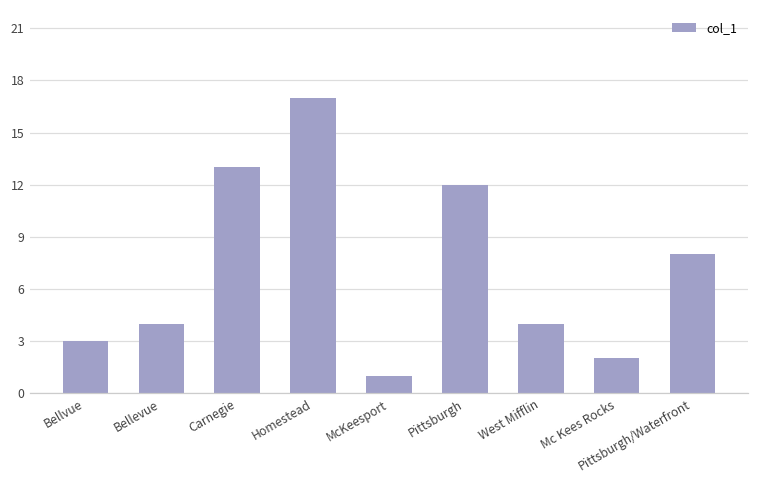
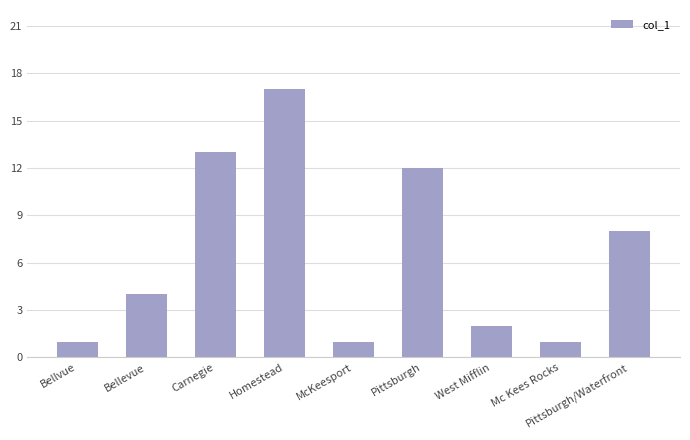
Bellvue: 3 -> 1
West Mifflin: 4 -> 2
Mc Kees Rocks: 2 -> 1
